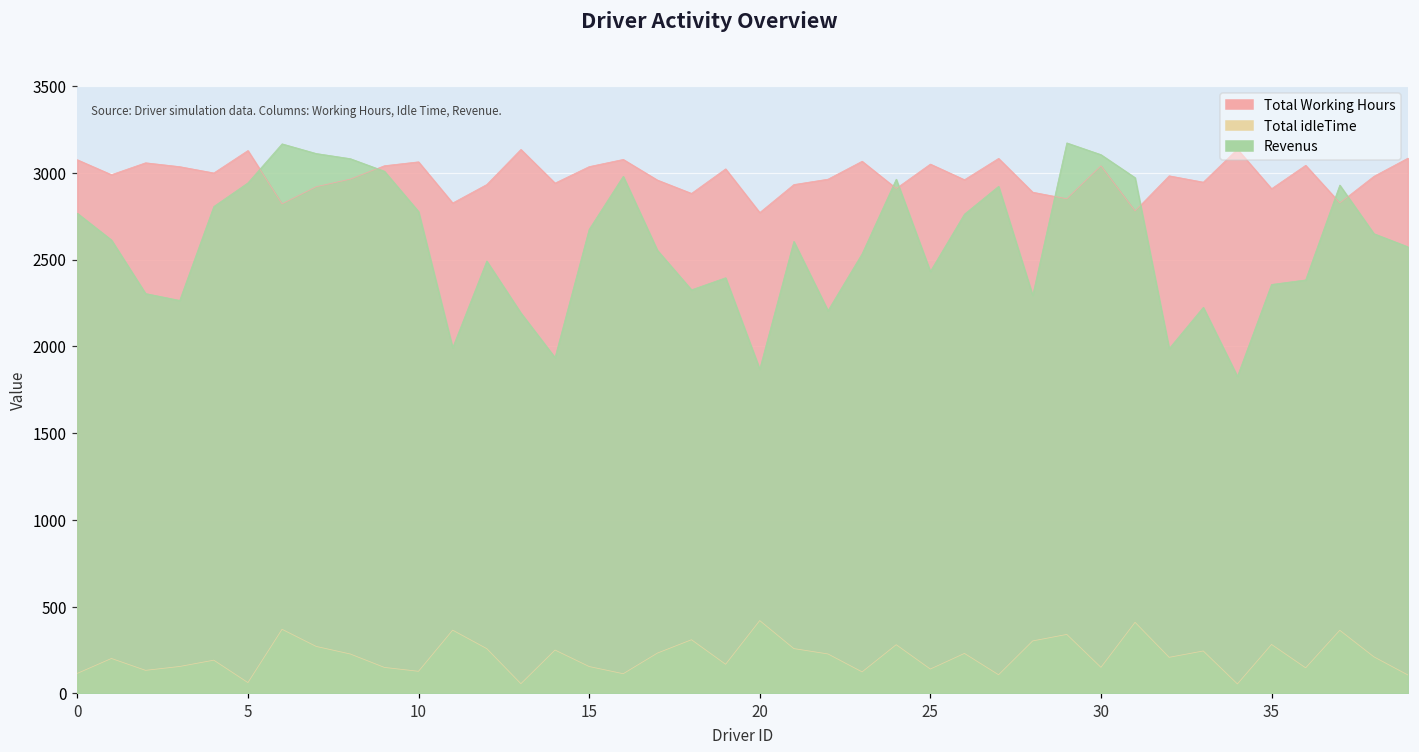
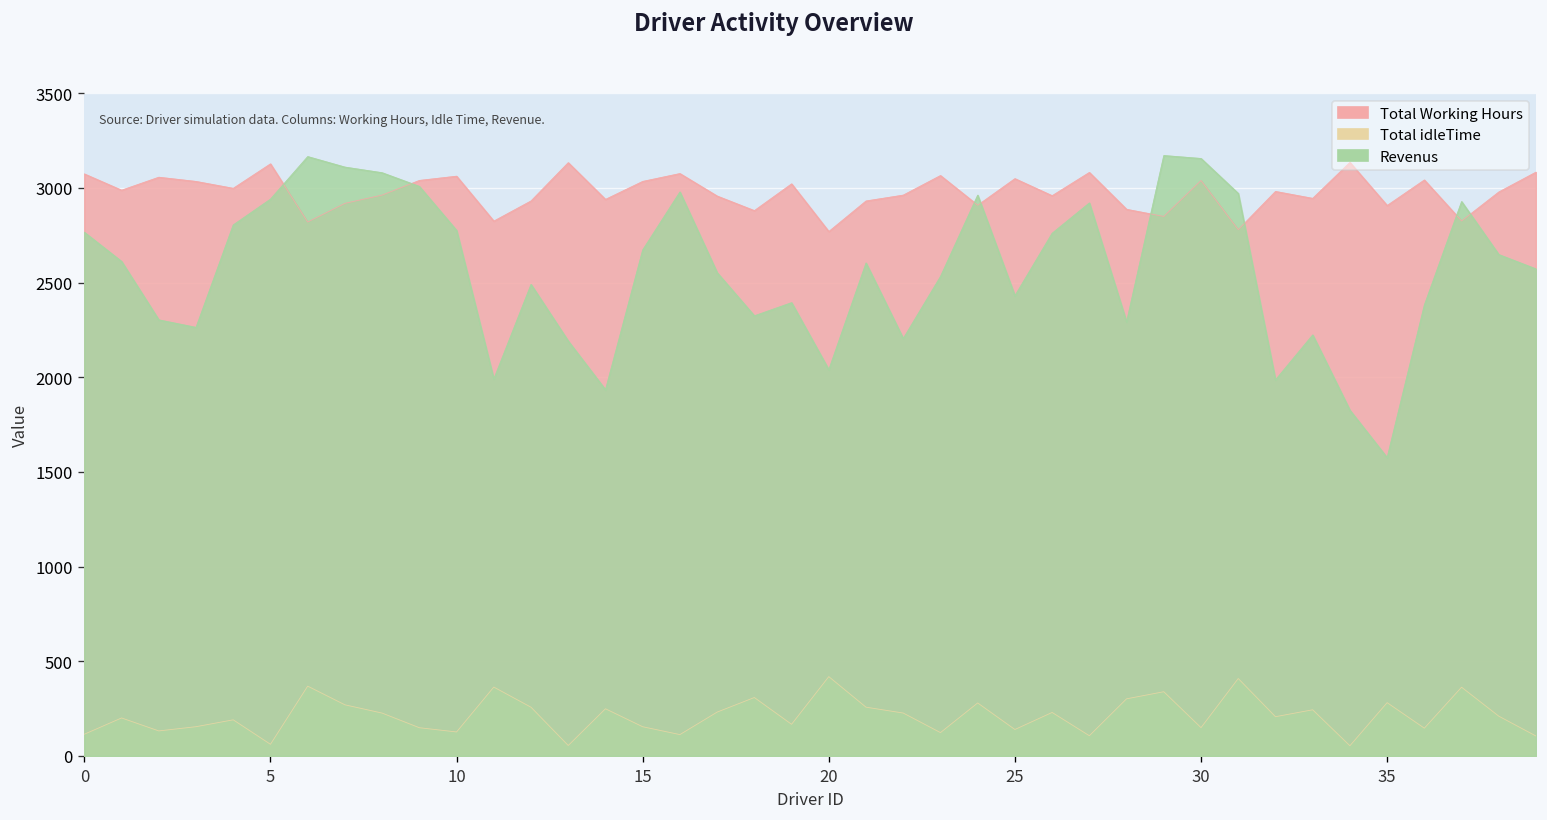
Revenus, 20: 1870 -> 2040
Revenus, 30: 3100 -> 3160
Revenus, 35: 2360 -> 1580
